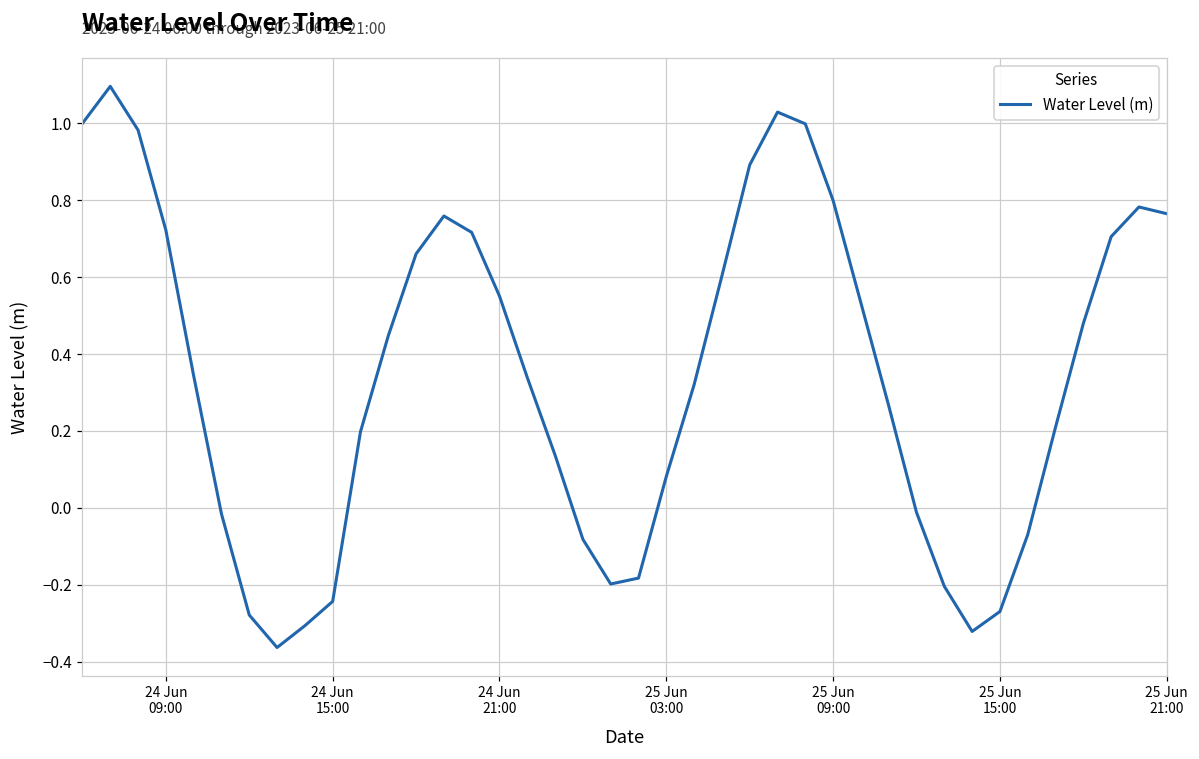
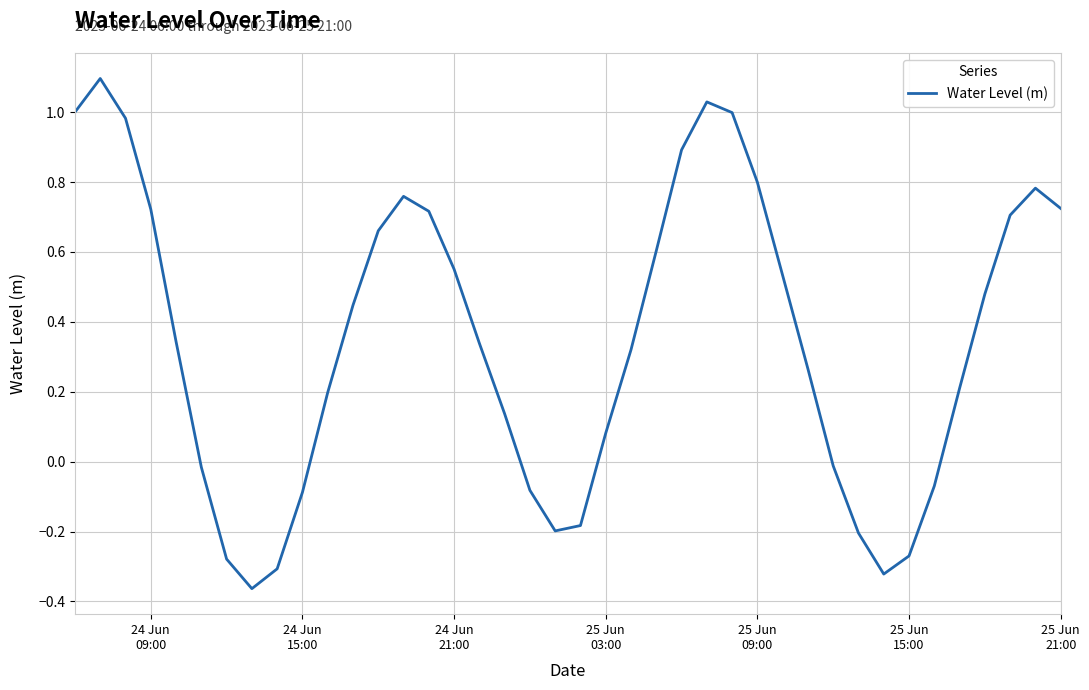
24 Jun 15:00: -0.24 -> -0.09
25 Jun 21:00: 0.77 -> 0.72
